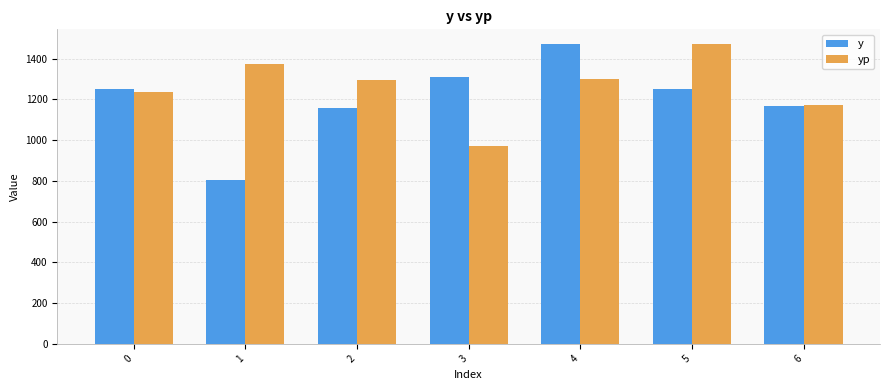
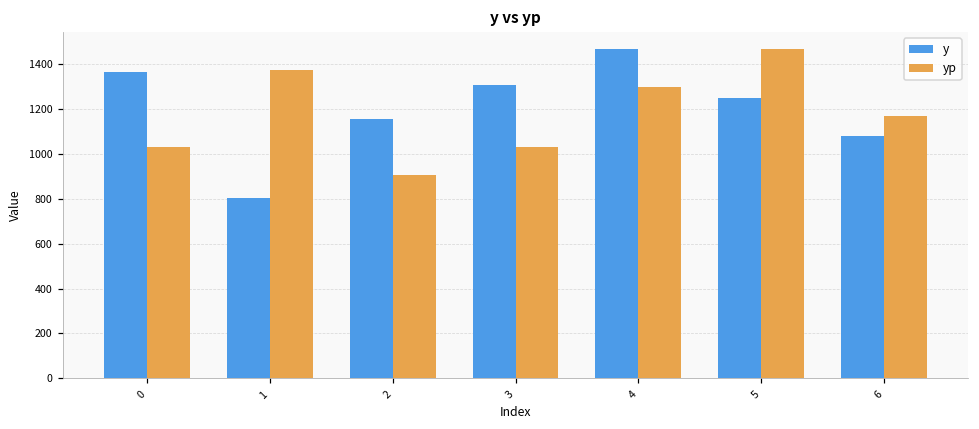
y, 0: 1250 -> 1370
yp, 0: 1240 -> 1030
yp, 2: 1290 -> 910
yp, 3: 970 -> 1030
y, 6: 1170 -> 1080
